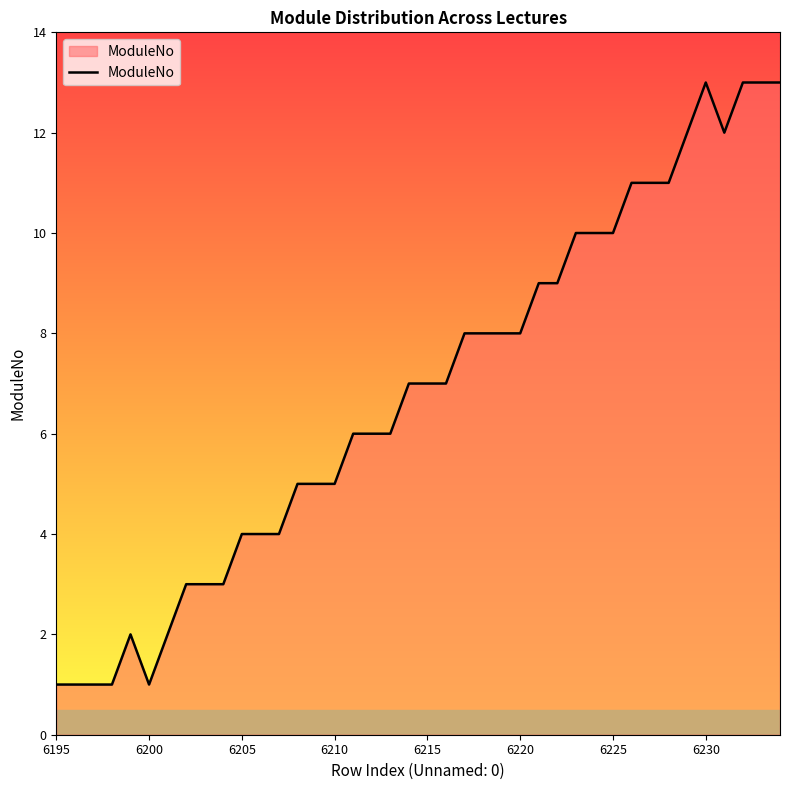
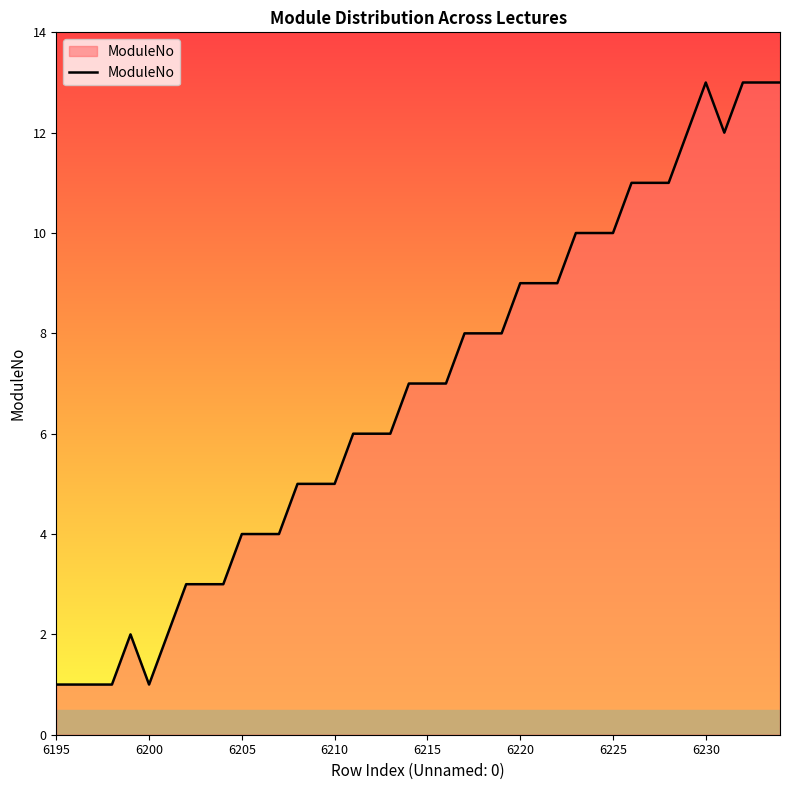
6220: 8 -> 9
